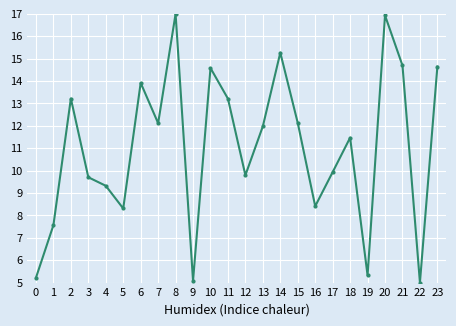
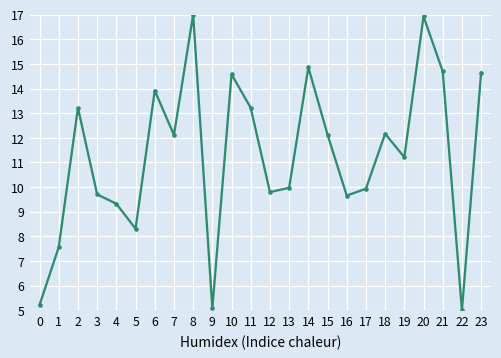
13: 12.0 -> 10.0
14: 15.3 -> 14.9
16: 8.4 -> 9.7
18: 11.5 -> 12.2
19: 5.3 -> 11.2
